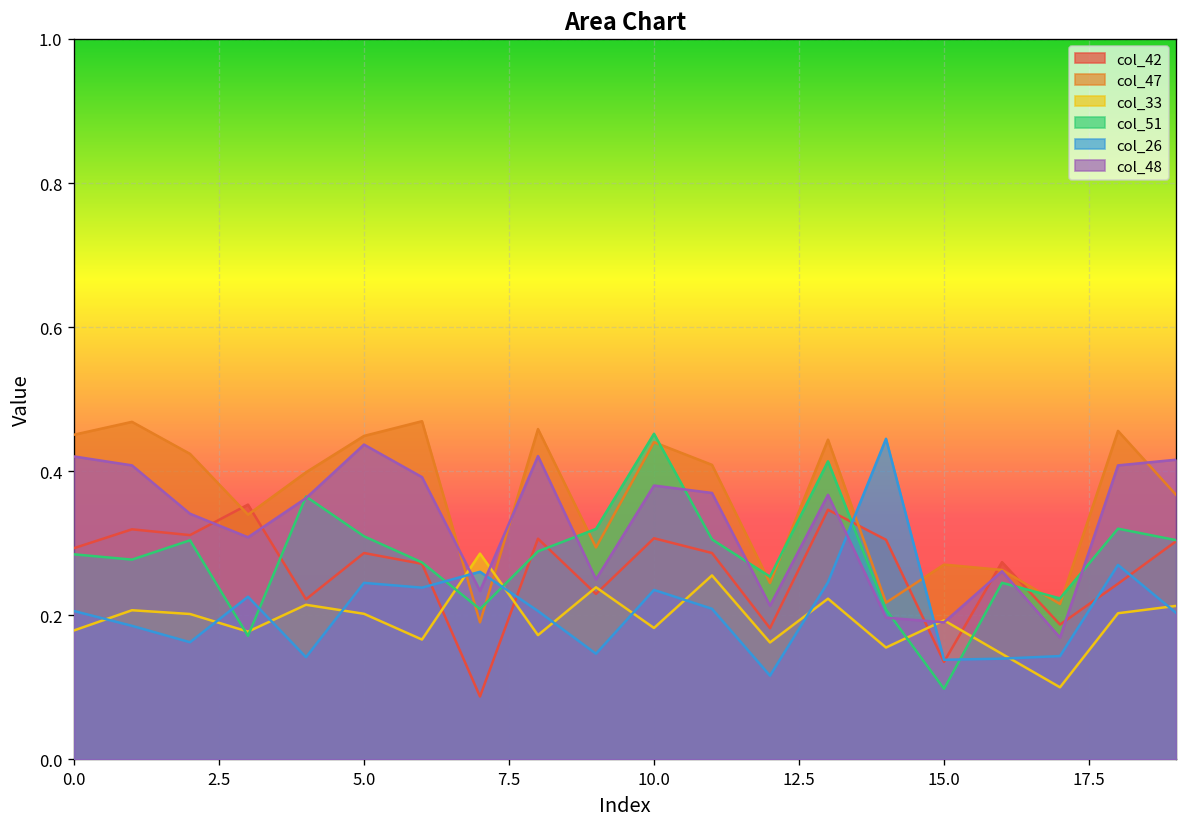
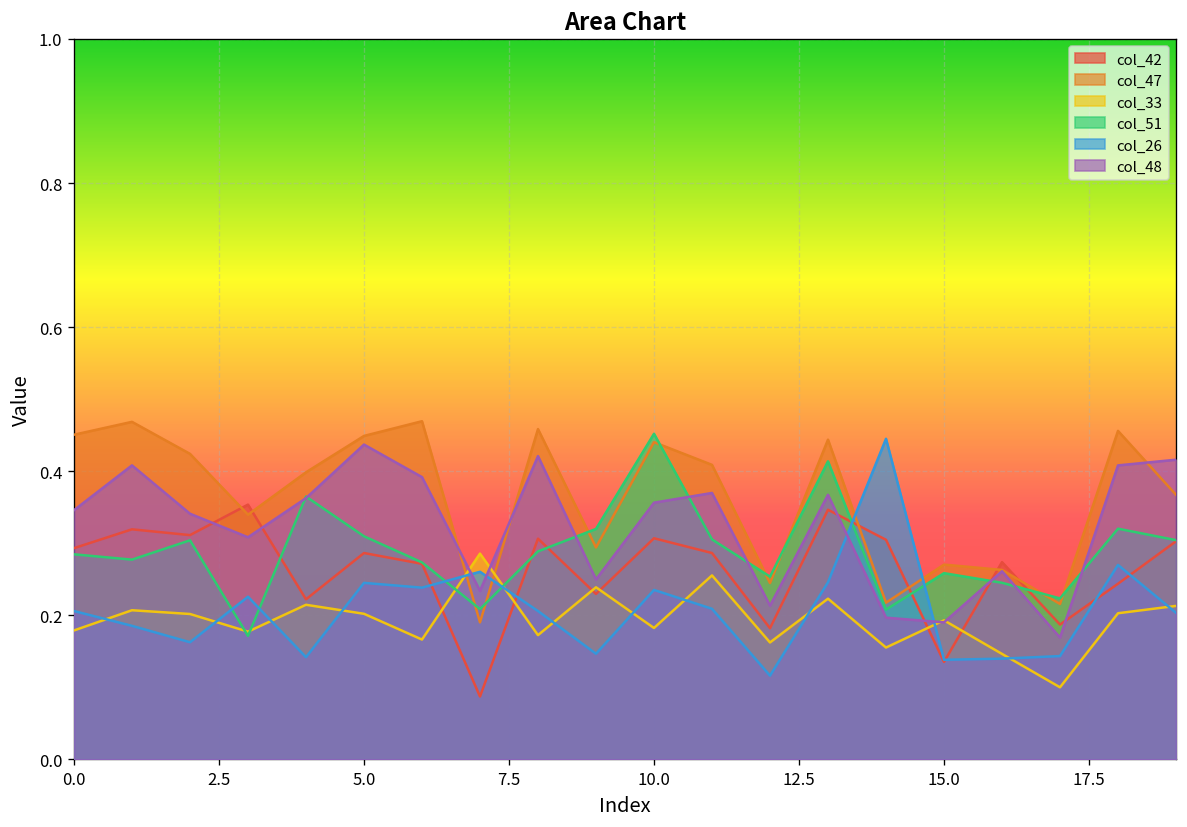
col_48, 0.0: 0.42 -> 0.35
col_48, 10.0: 0.38 -> 0.36
col_51, 15.0: 0.10 -> 0.26
